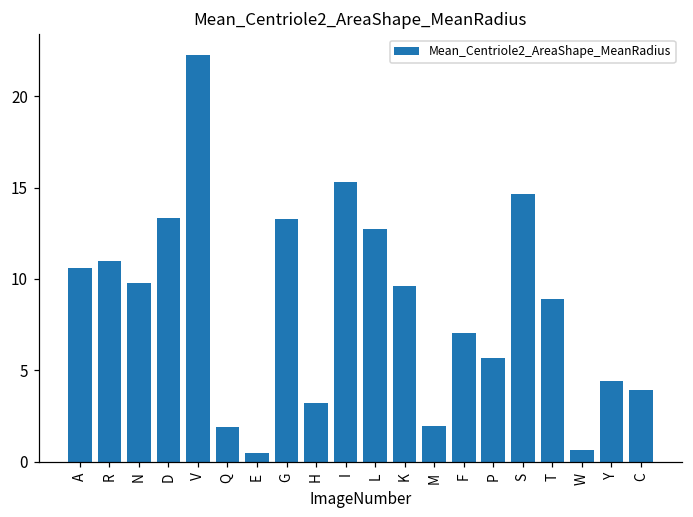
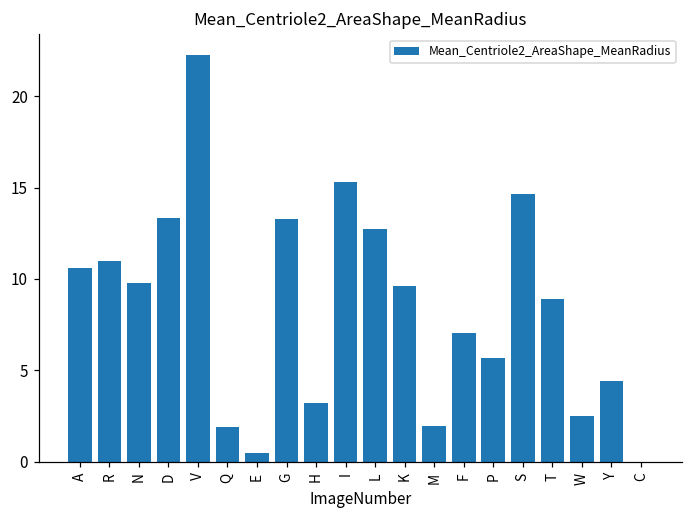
W: 0.6 -> 2.5
C: 3.9 -> 0.0
